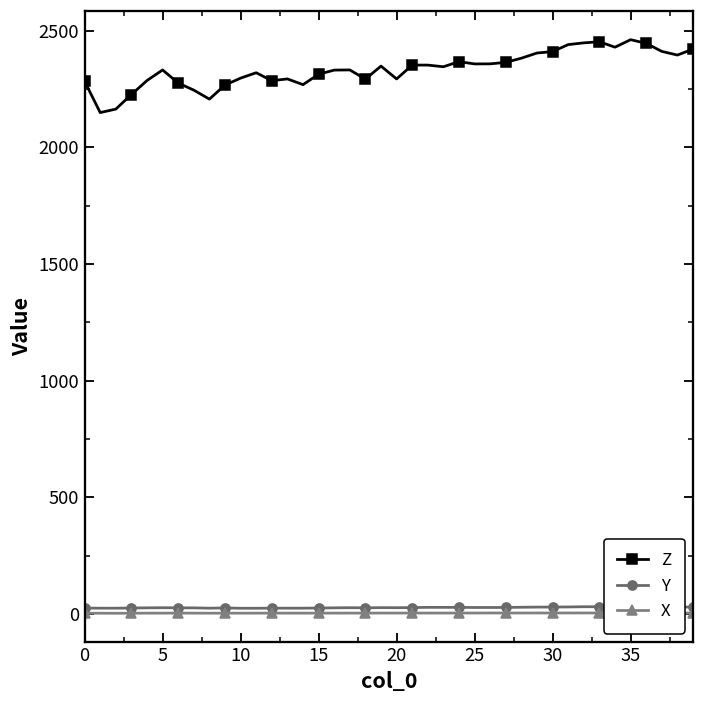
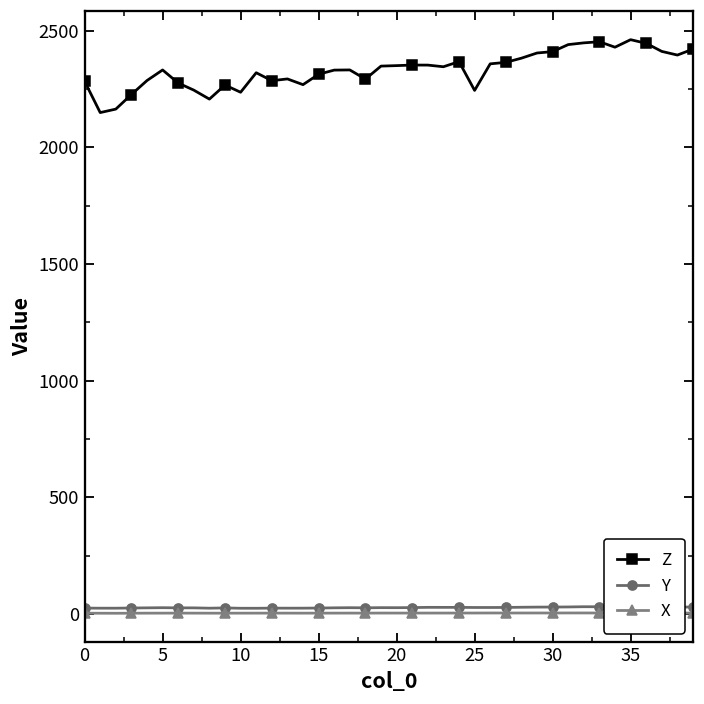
Z, 10: 2300 -> 2240
Z, 20: 2290 -> 2350
Z, 25: 2360 -> 2240
